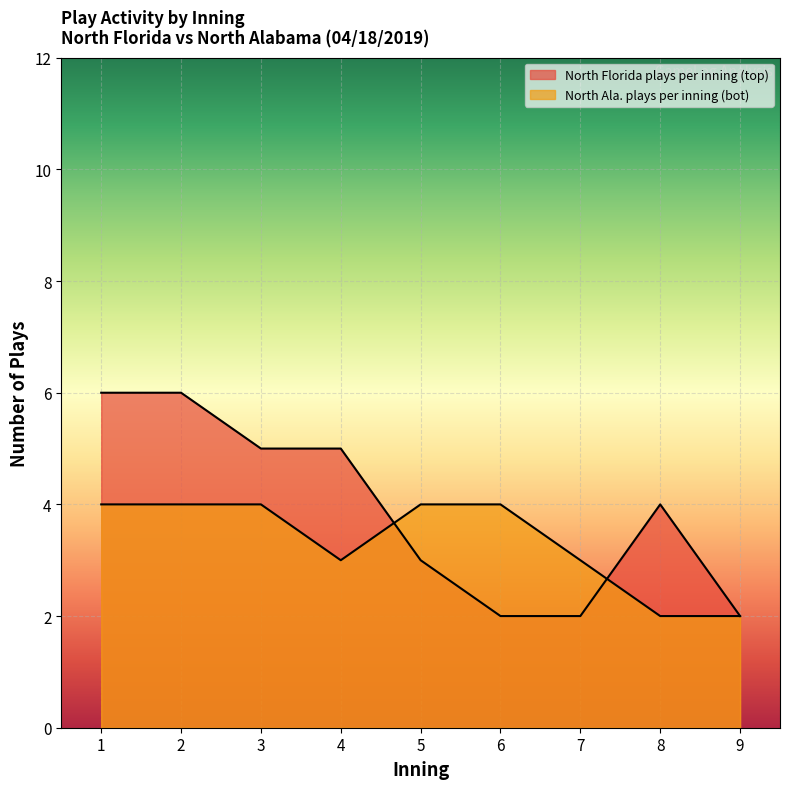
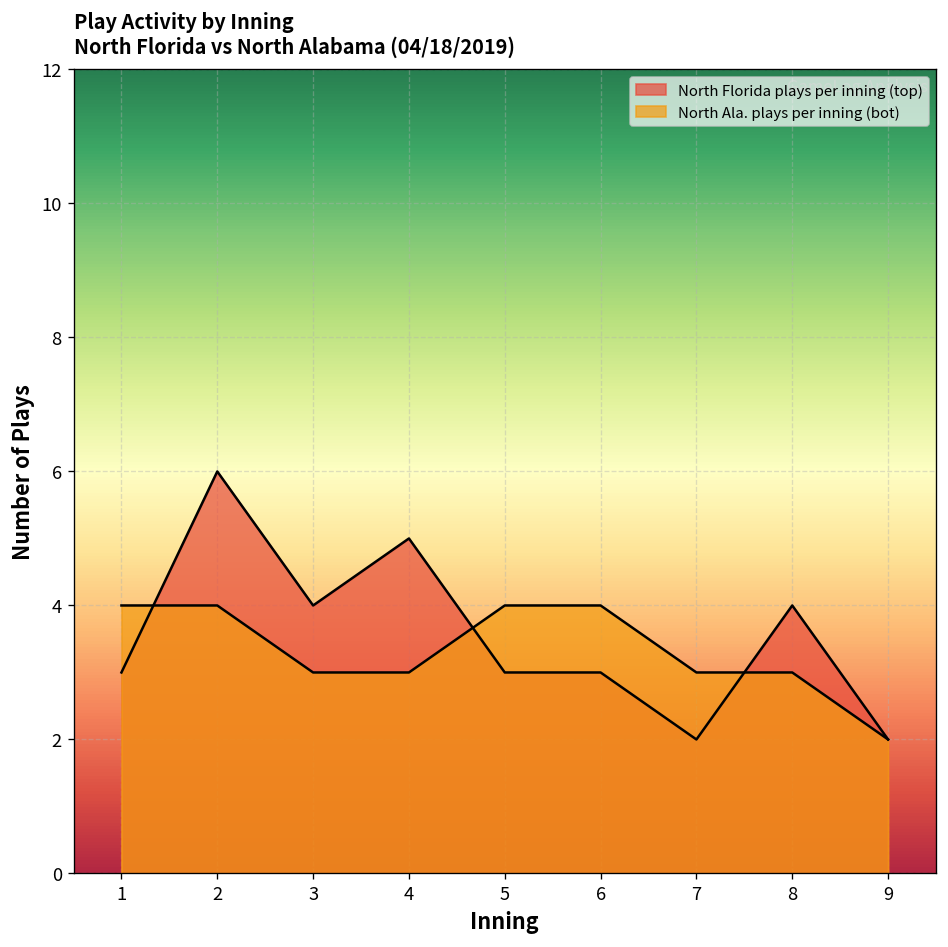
North Florida plays per inning (top), 1: 6 -> 3
North Florida plays per inning (top), 3: 5 -> 4
North Ala. plays per inning (bot), 3: 4 -> 3
North Florida plays per inning (top), 6: 2 -> 3
North Ala. plays per inning (bot), 8: 2 -> 3
